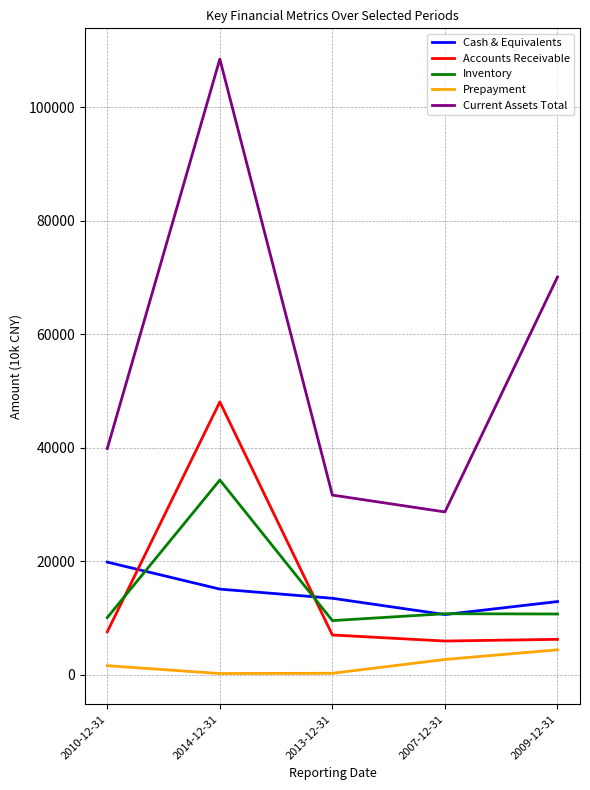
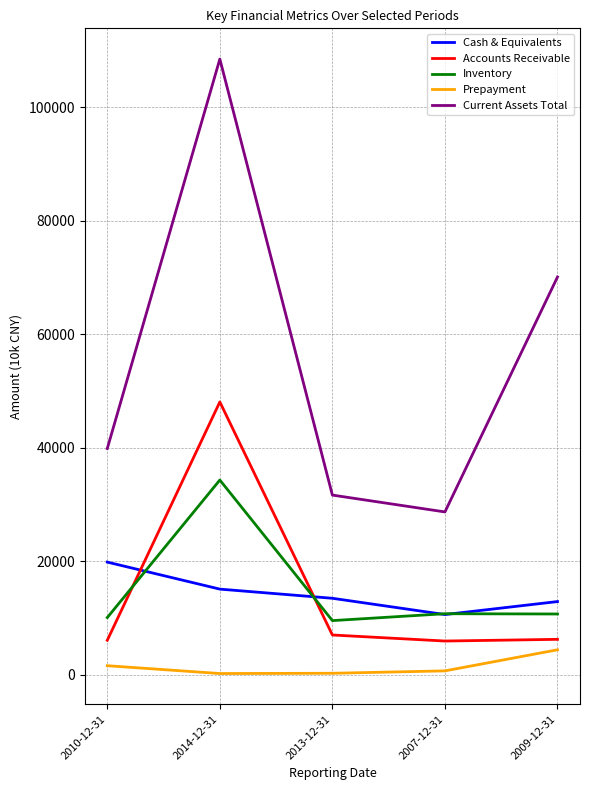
Accounts Receivable, 2010-12-31: 8000 -> 6000
Prepayment, 2007-12-31: 3000 -> 1000
